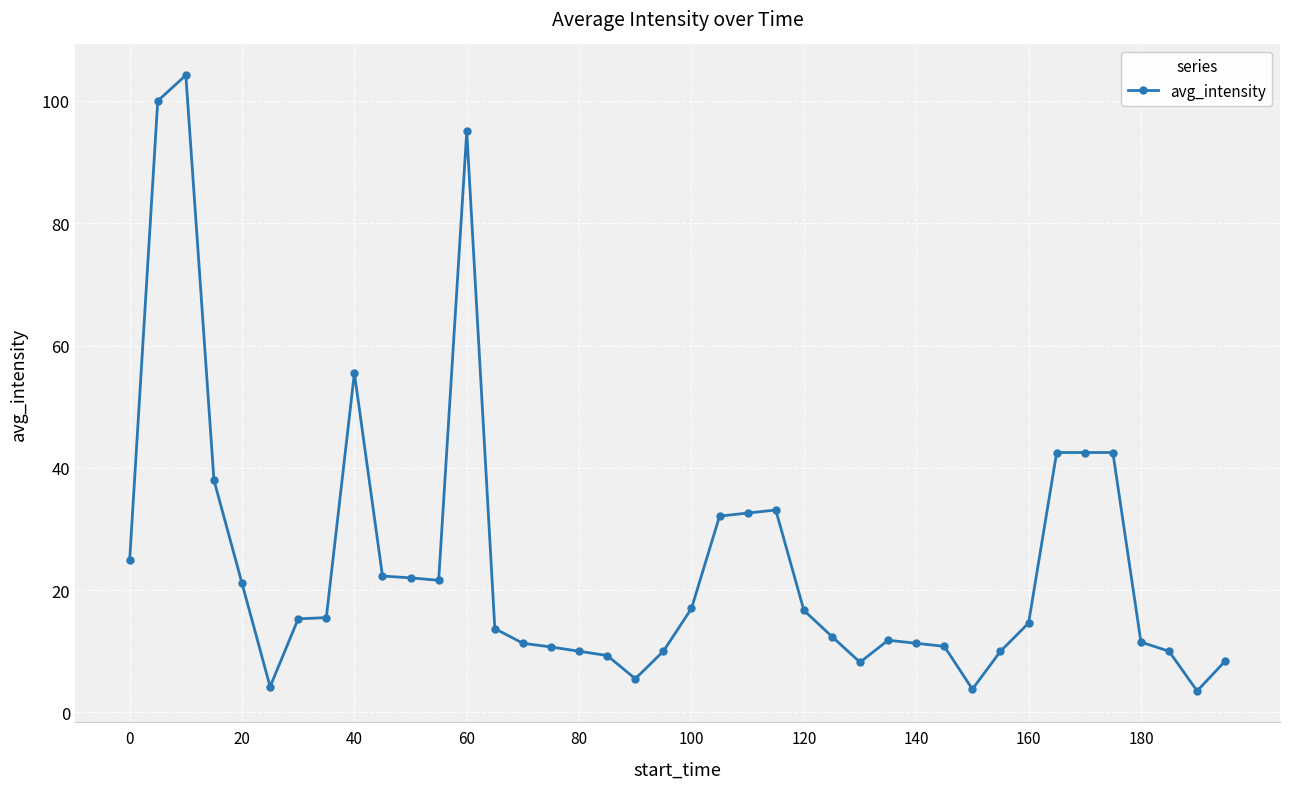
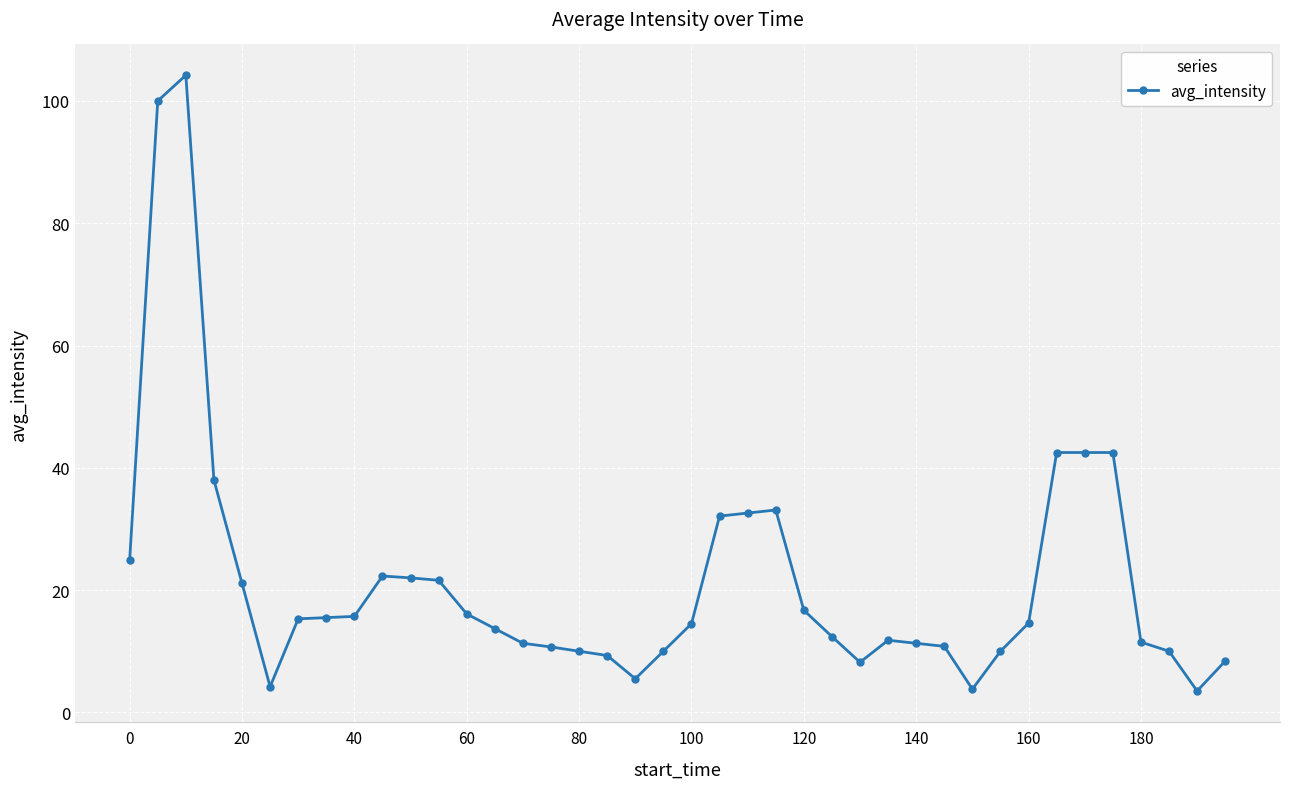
40: 56 -> 16
60: 95 -> 16
100: 17 -> 15
